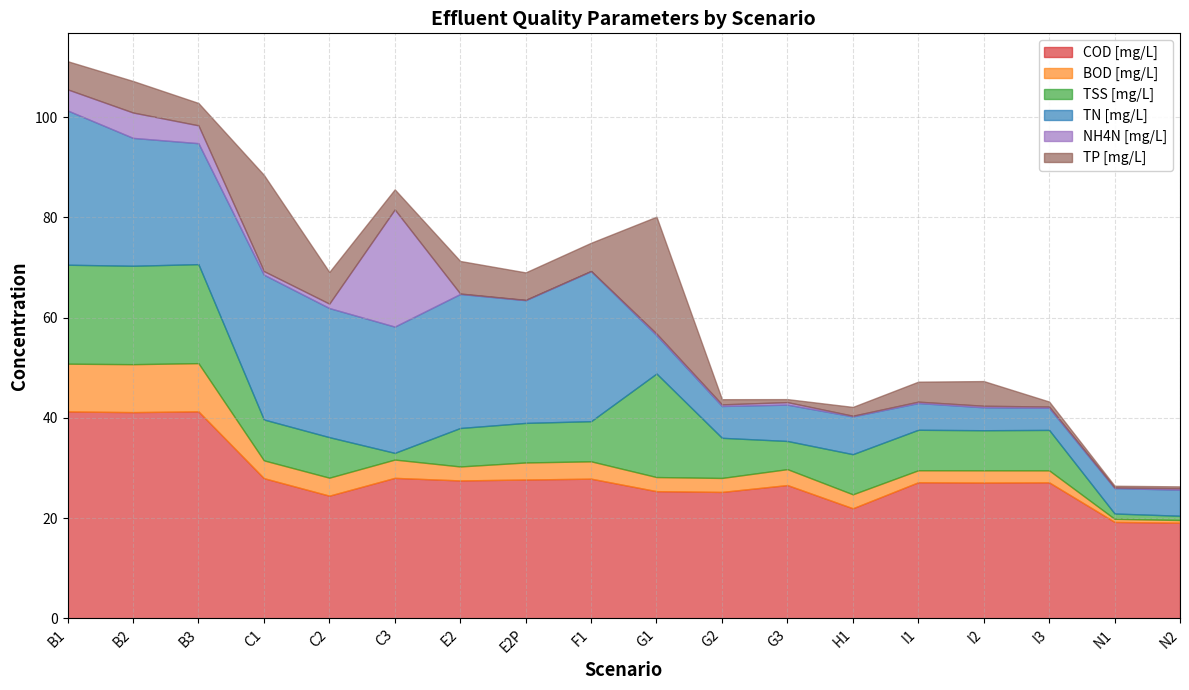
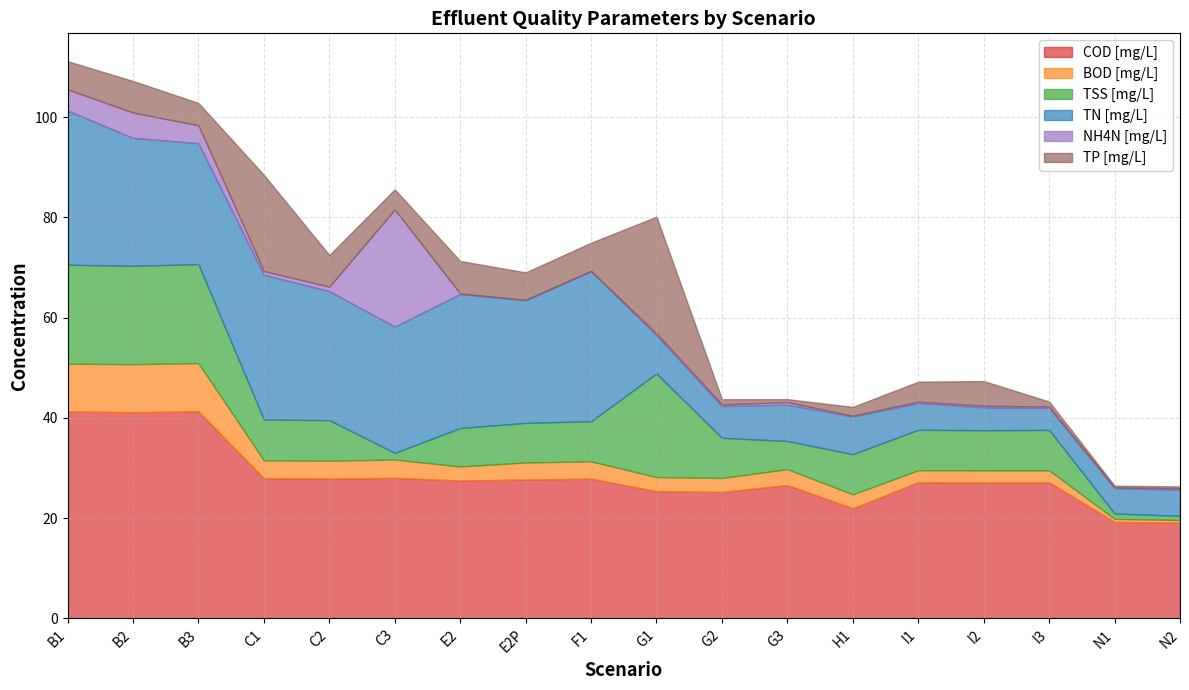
COD [mg/L], C2: 24 -> 28
